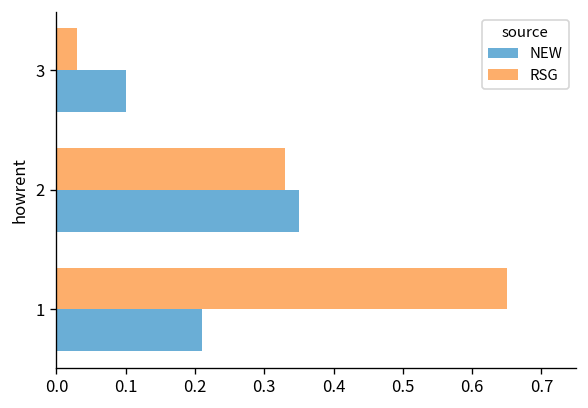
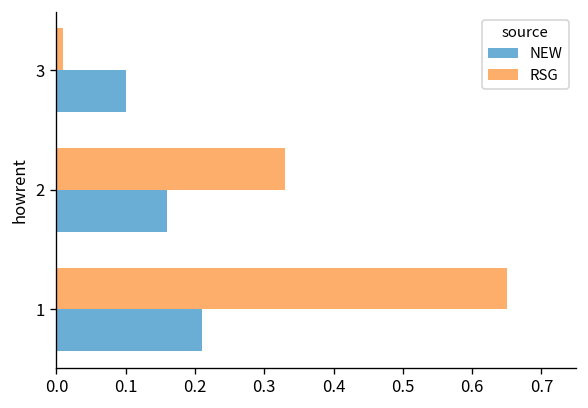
RSG, 3: 0.03 -> 0.01
NEW, 2: 0.35 -> 0.16
